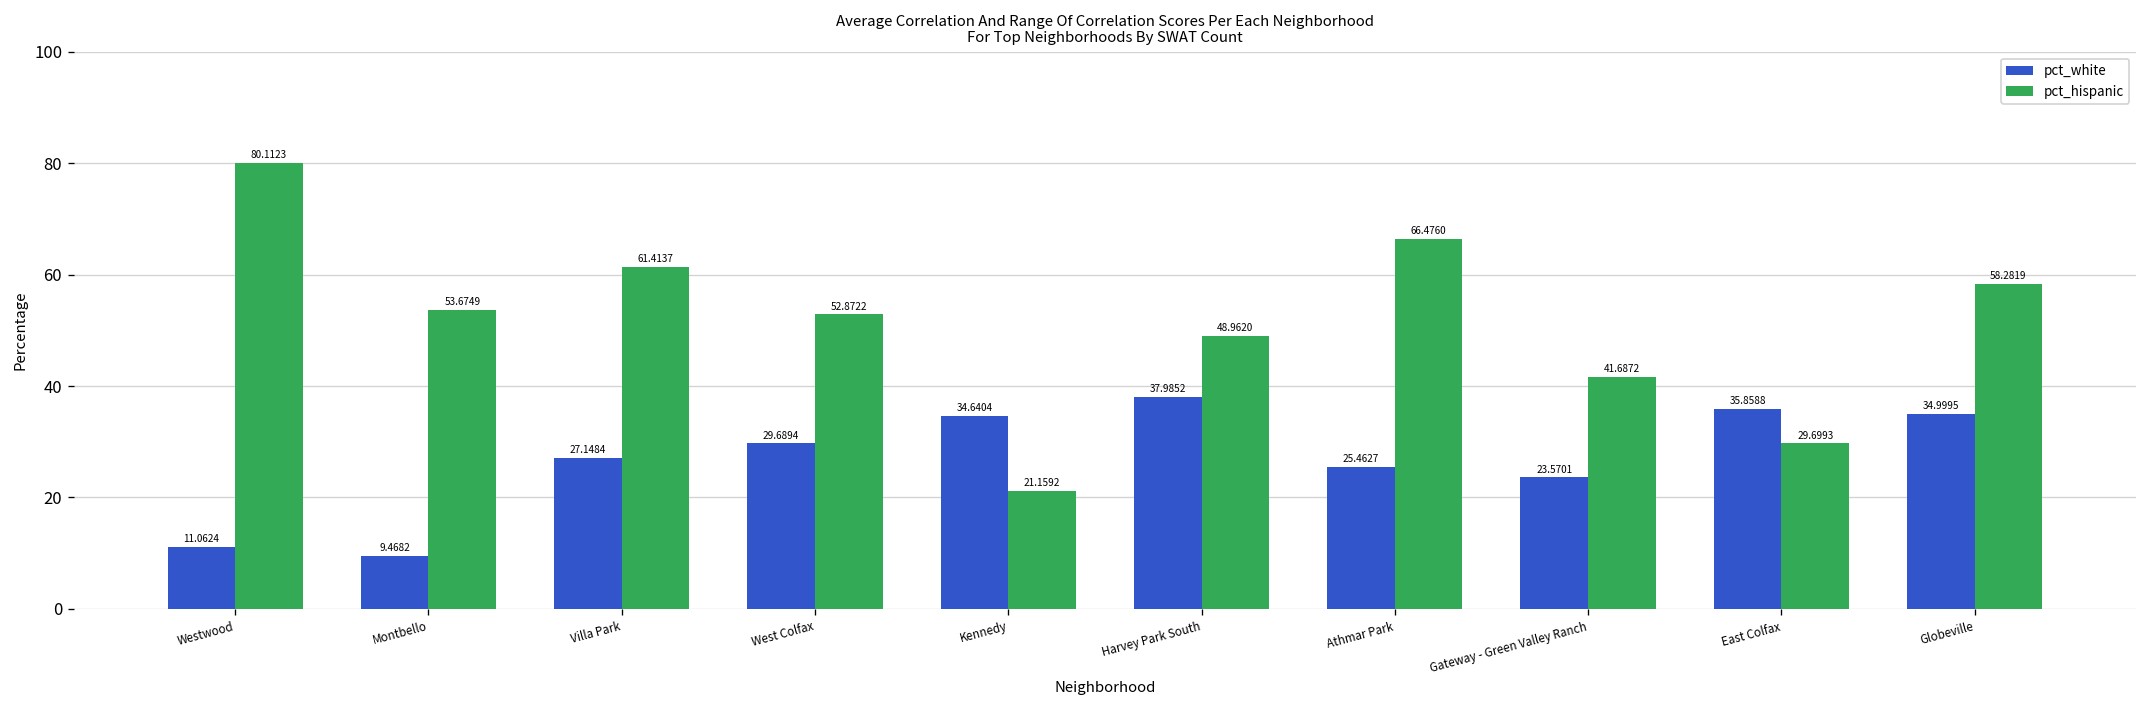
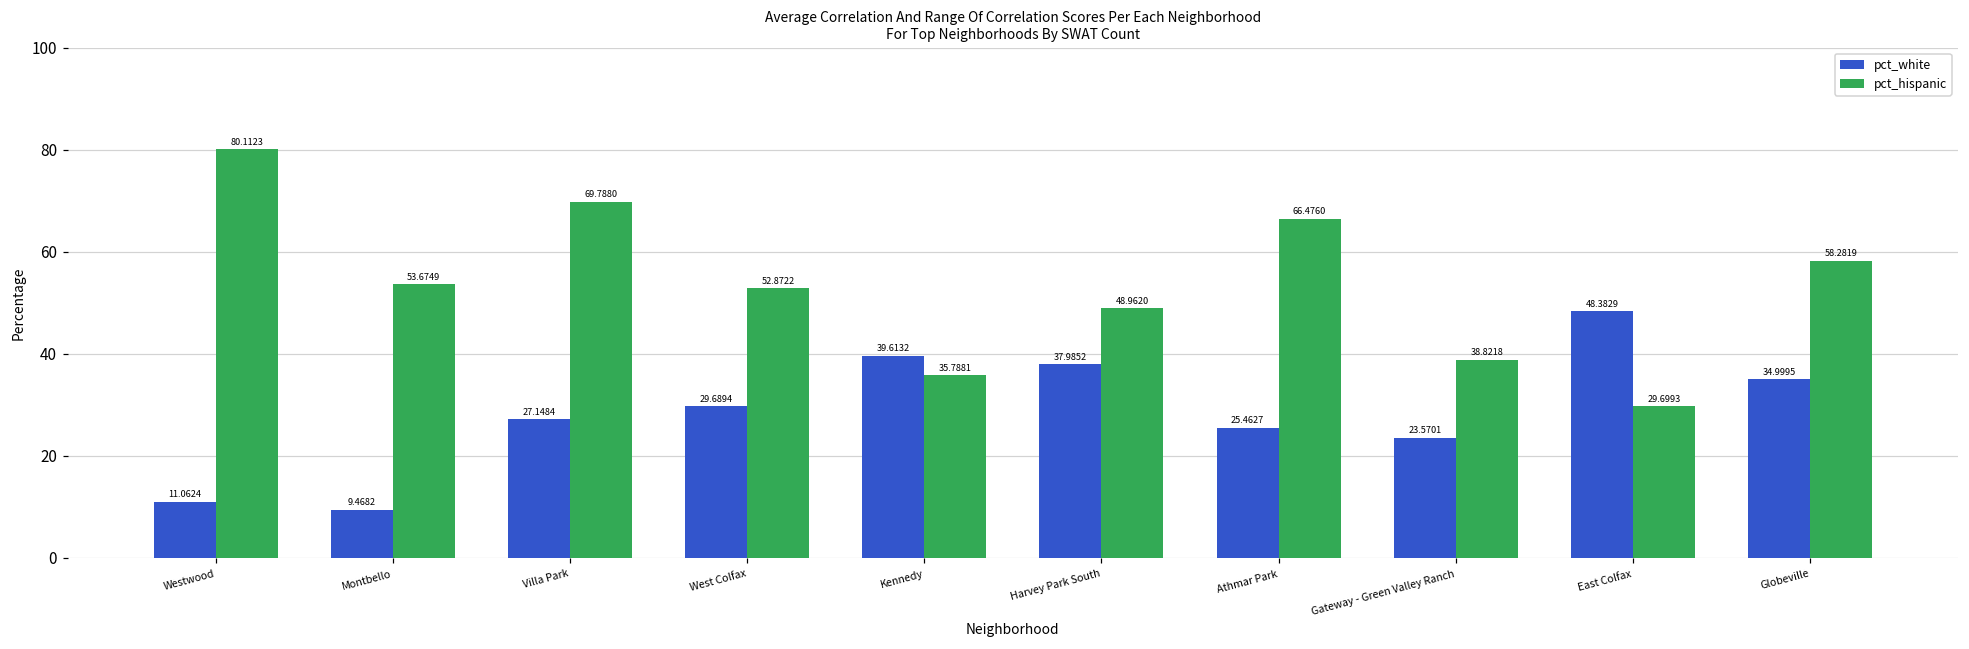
pct_hispanic, Villa Park: 61.4137 -> 69.7880
pct_white, Kennedy: 34.6404 -> 39.6132
pct_hispanic, Kennedy: 21.1592 -> 35.7881
pct_hispanic, Gateway - Green Valley Ranch: 41.6872 -> 38.8218
pct_white, East Colfax: 35.8588 -> 48.3829
